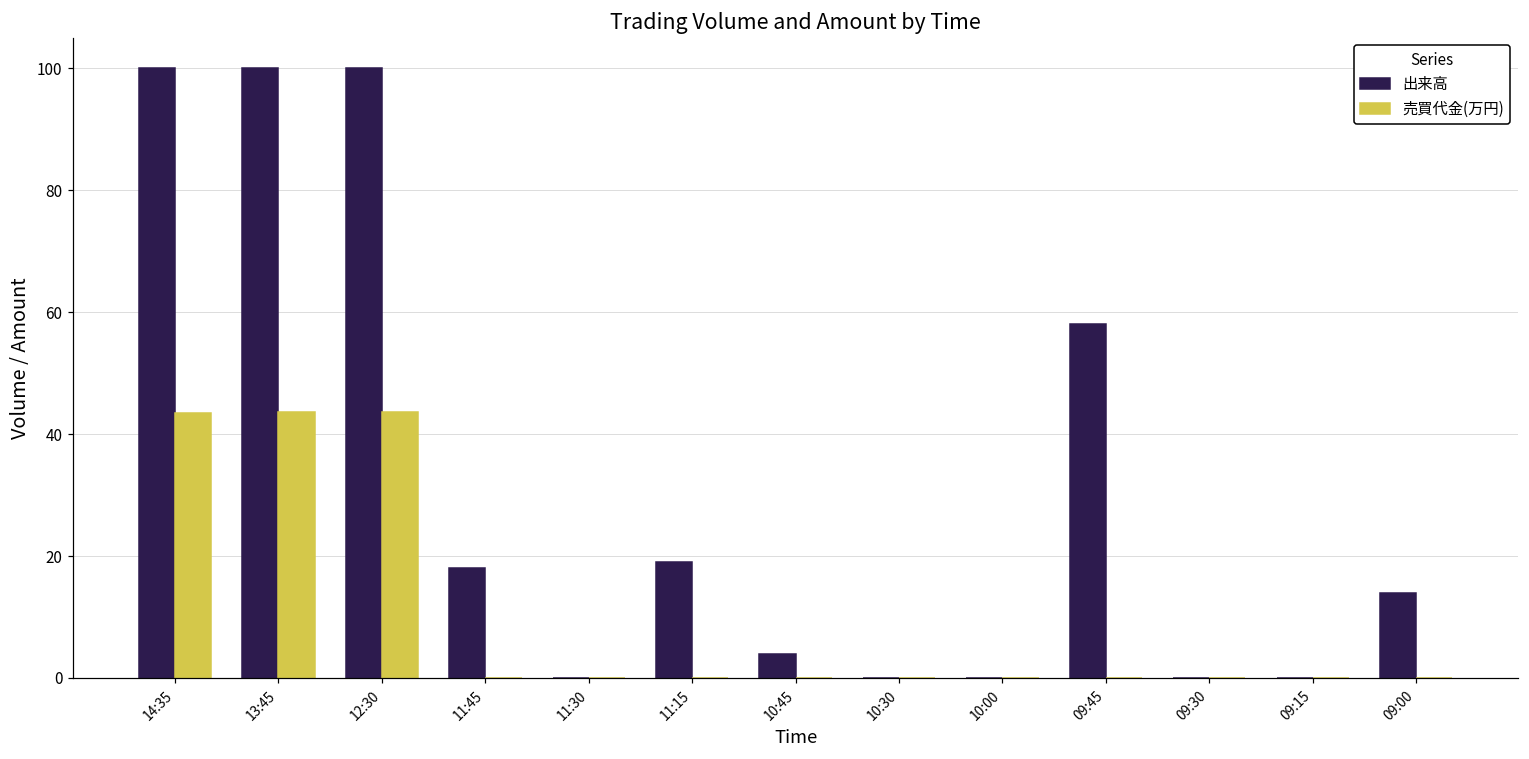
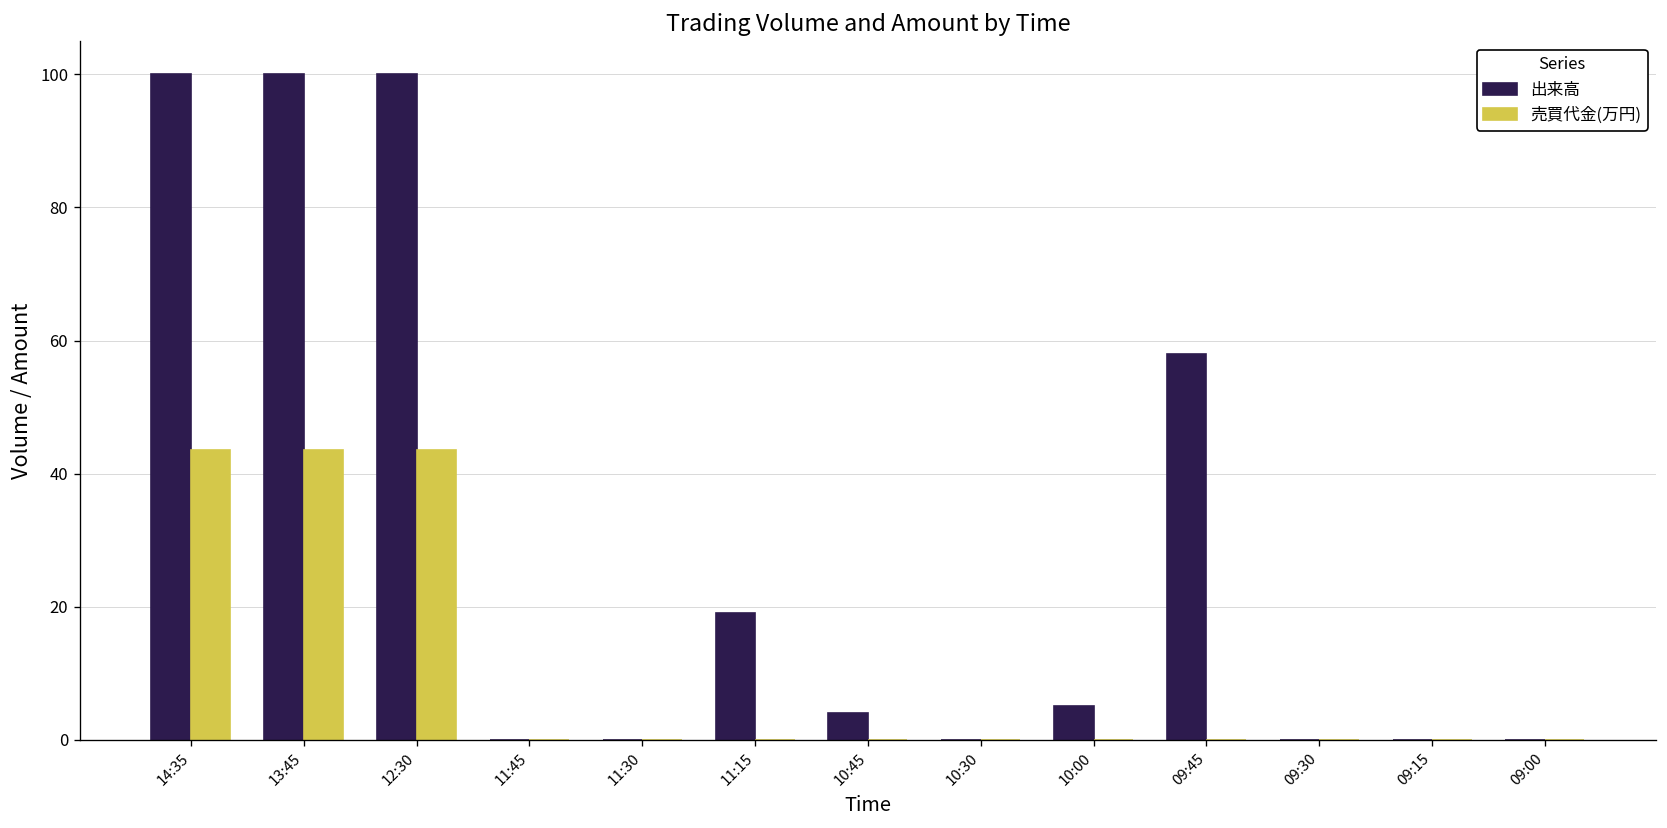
出来高, 11:45: 18 -> 0
出来高, 10:00: 0 -> 5
出来高, 09:00: 14 -> 0
